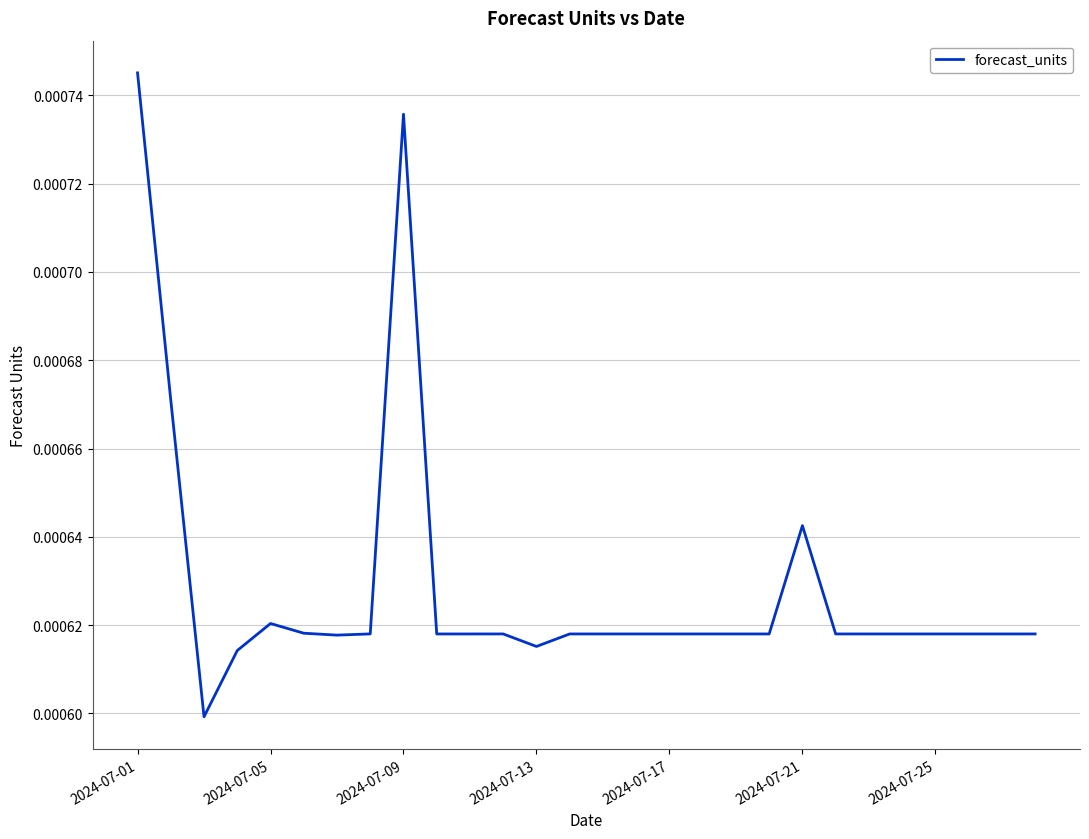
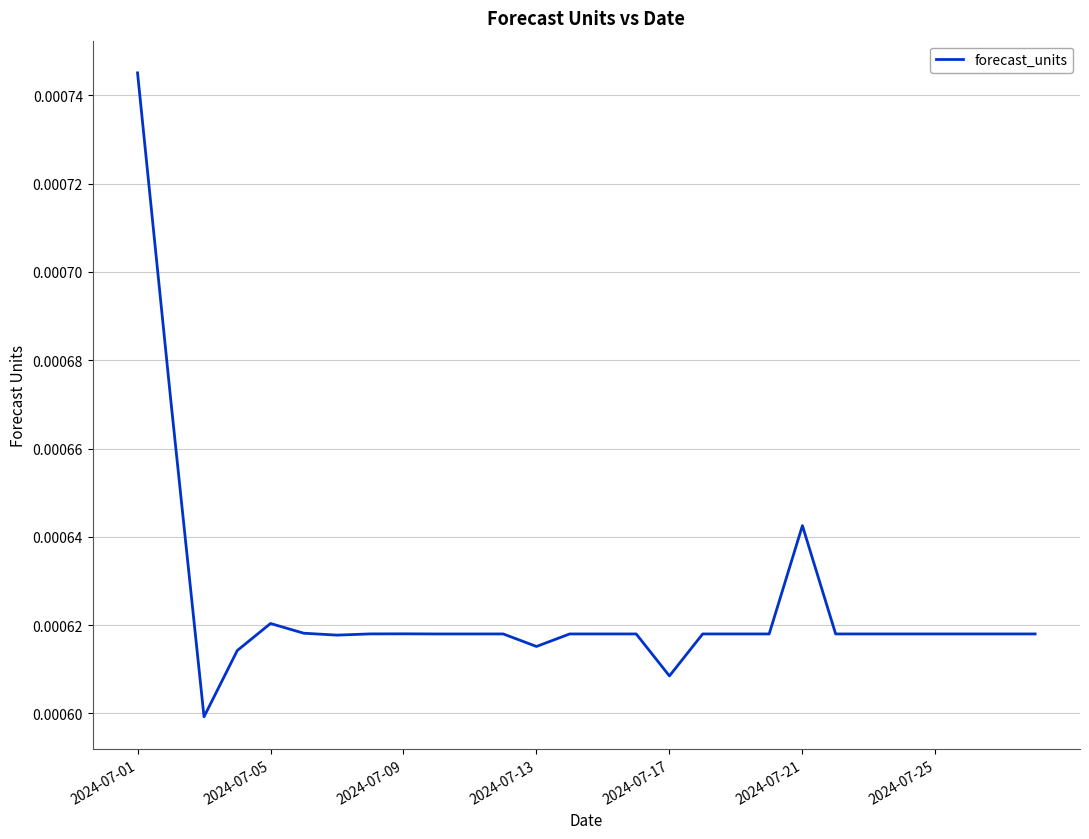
2024-07-09: 0.000736 -> 0.000618
2024-07-17: 0.000618 -> 0.000608
